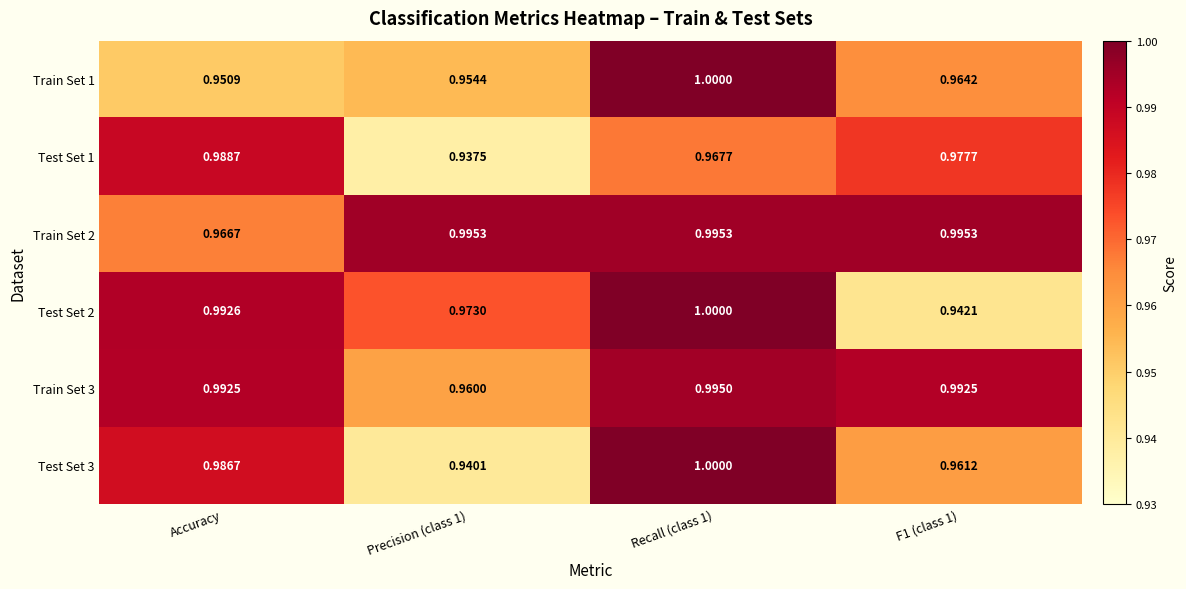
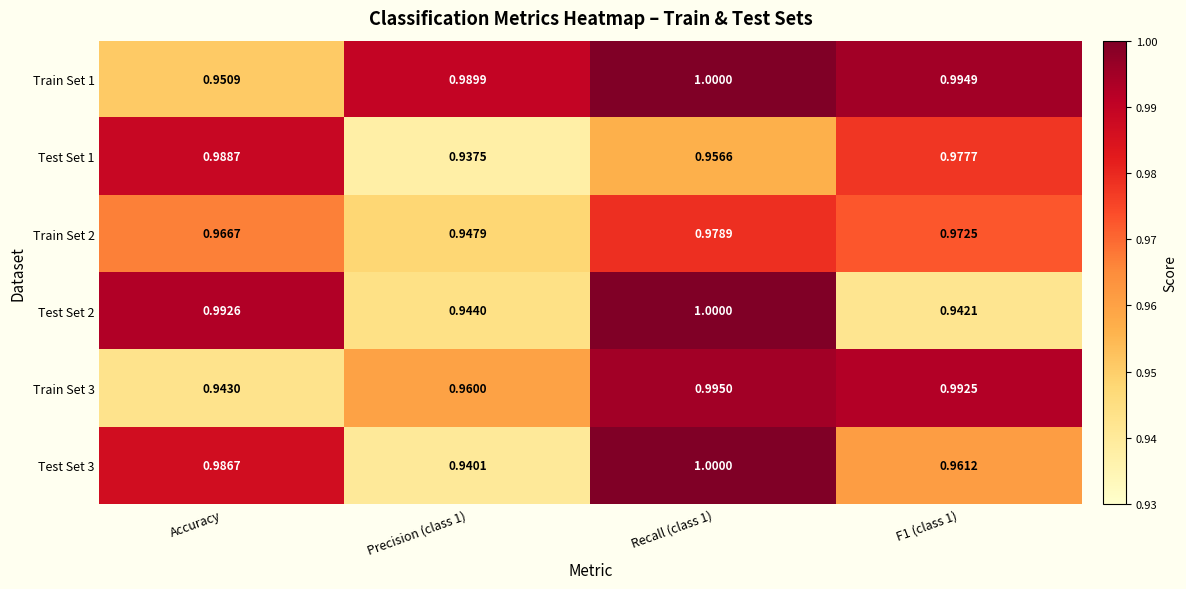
Train Set 1, Precision (class 1): 0.9544 -> 0.9899
Train Set 1, F1 (class 1): 0.9642 -> 0.9949
Test Set 1, Recall (class 1): 0.9677 -> 0.9566
Train Set 2, Precision (class 1): 0.9953 -> 0.9479
Train Set 2, Recall (class 1): 0.9953 -> 0.9789
Train Set 2, F1 (class 1): 0.9953 -> 0.9725
Test Set 2, Precision (class 1): 0.9730 -> 0.9440
Train Set 3, Accuracy: 0.9925 -> 0.9430
